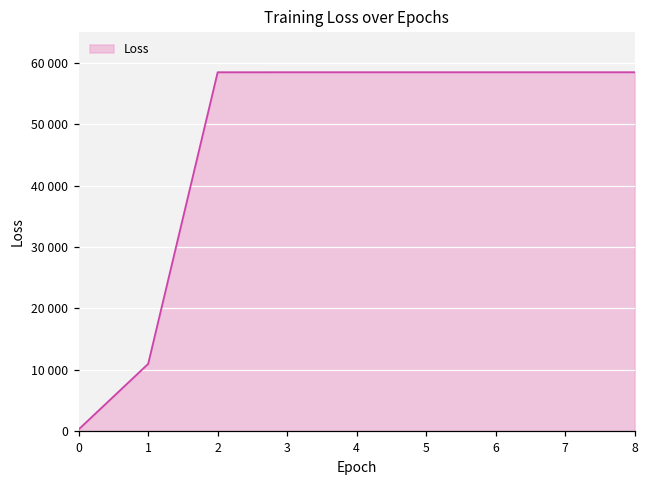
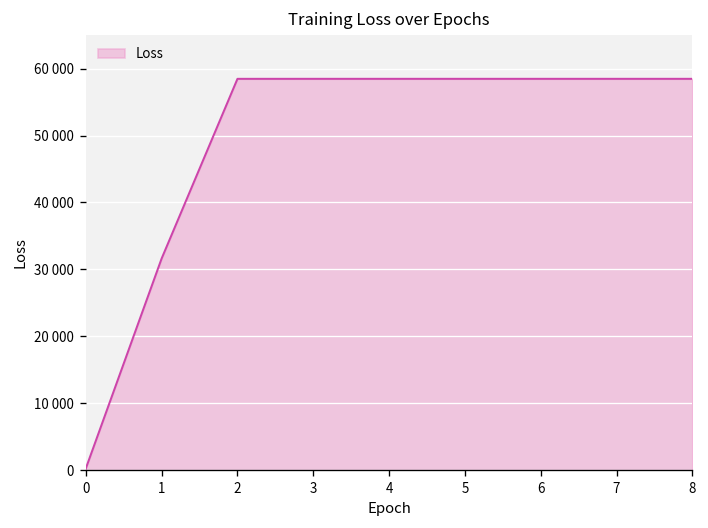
1: 11000 -> 32000
